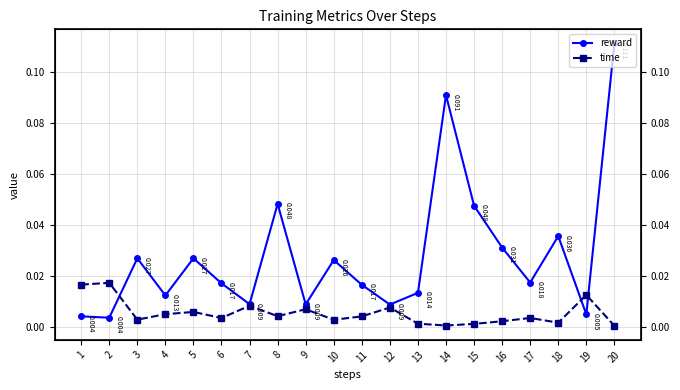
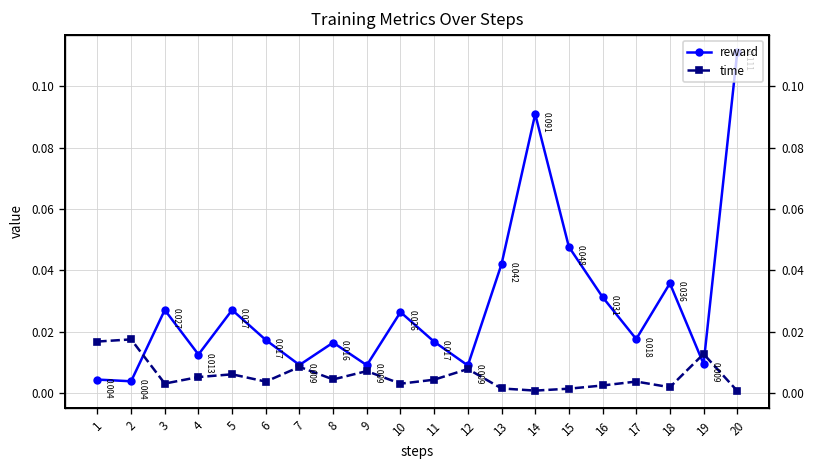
reward, 8: 0.048 -> 0.016
reward, 13: 0.014 -> 0.042
reward, 19: 0.005 -> 0.009
